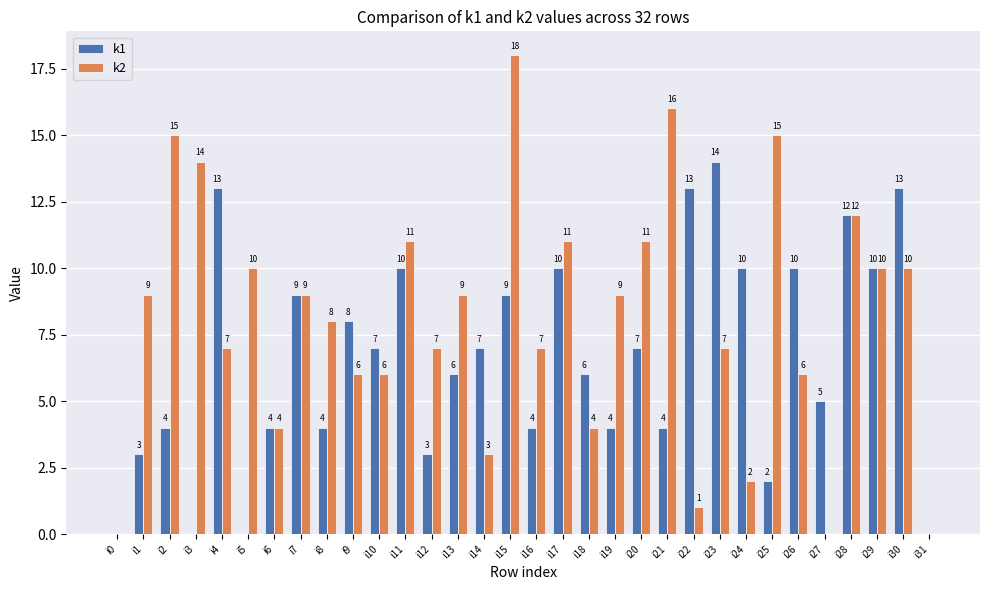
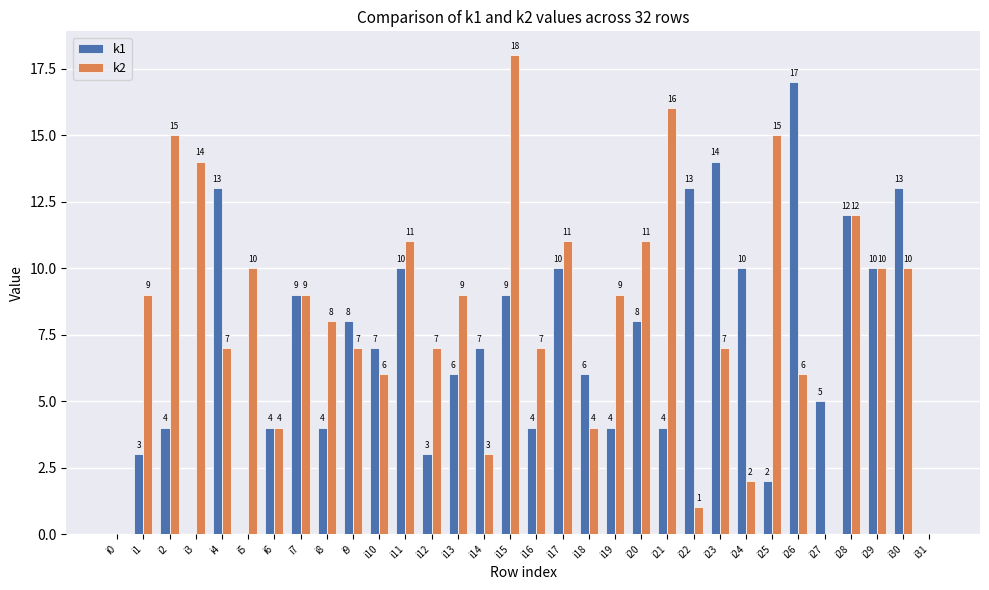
k2, i9: 6 -> 7
k1, i20: 7 -> 8
k1, i26: 10 -> 17
